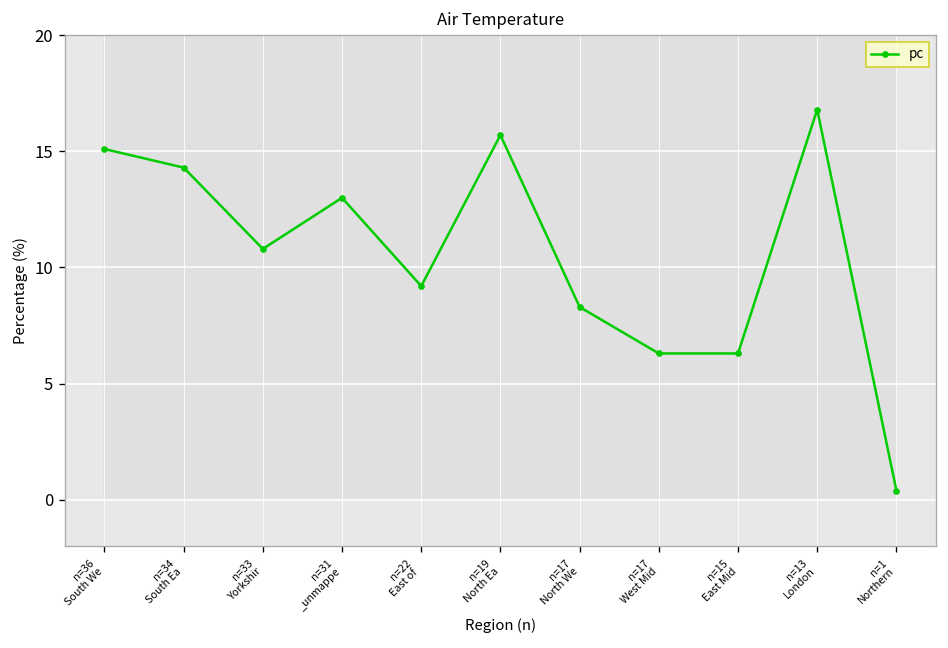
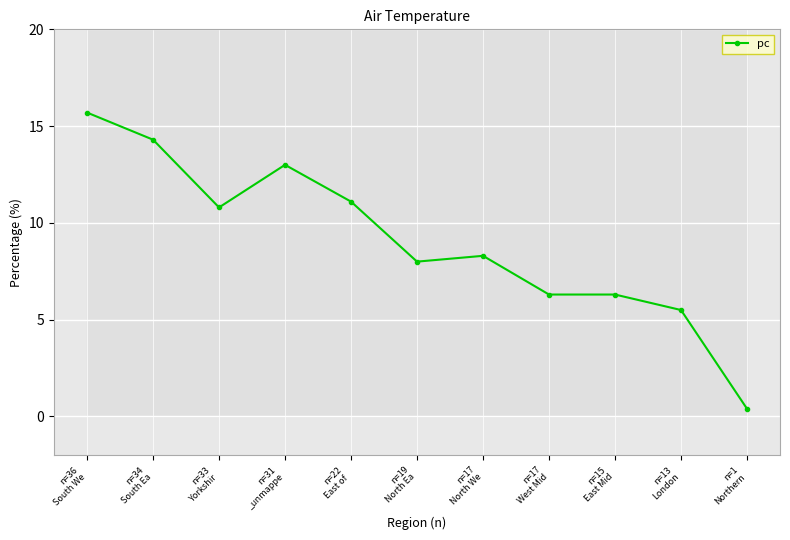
pc, n=36 South We: 15.1 -> 15.7
pc, n=22 East of: 9.2 -> 11.1
pc, n=19 North Ea: 15.7 -> 8.0
pc, n=13 London: 16.8 -> 5.5
